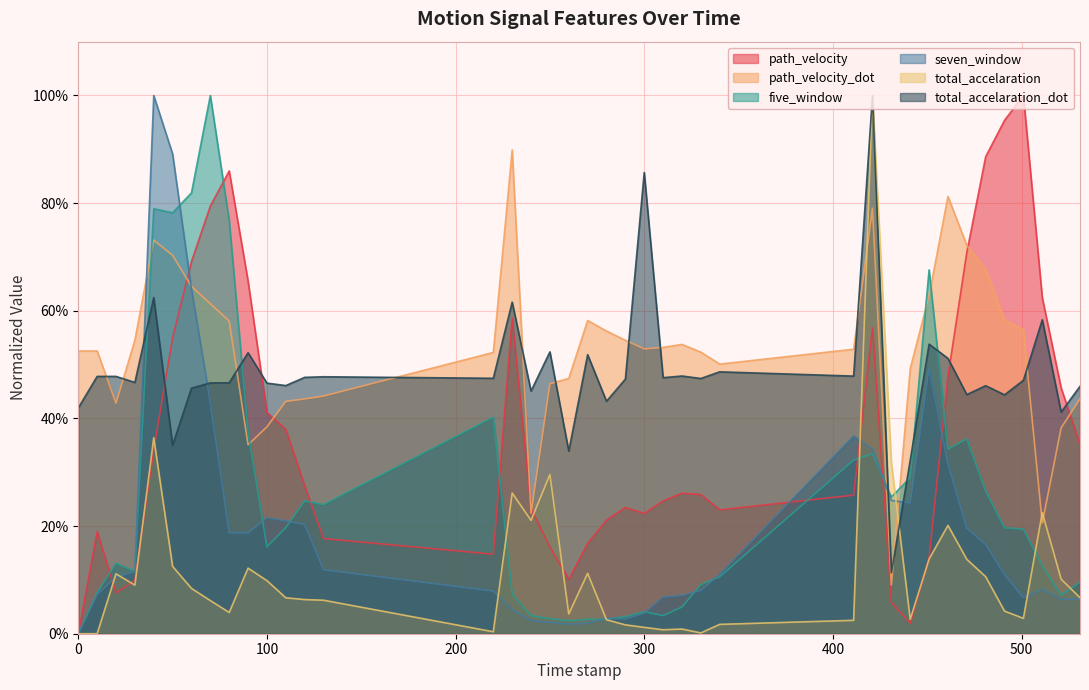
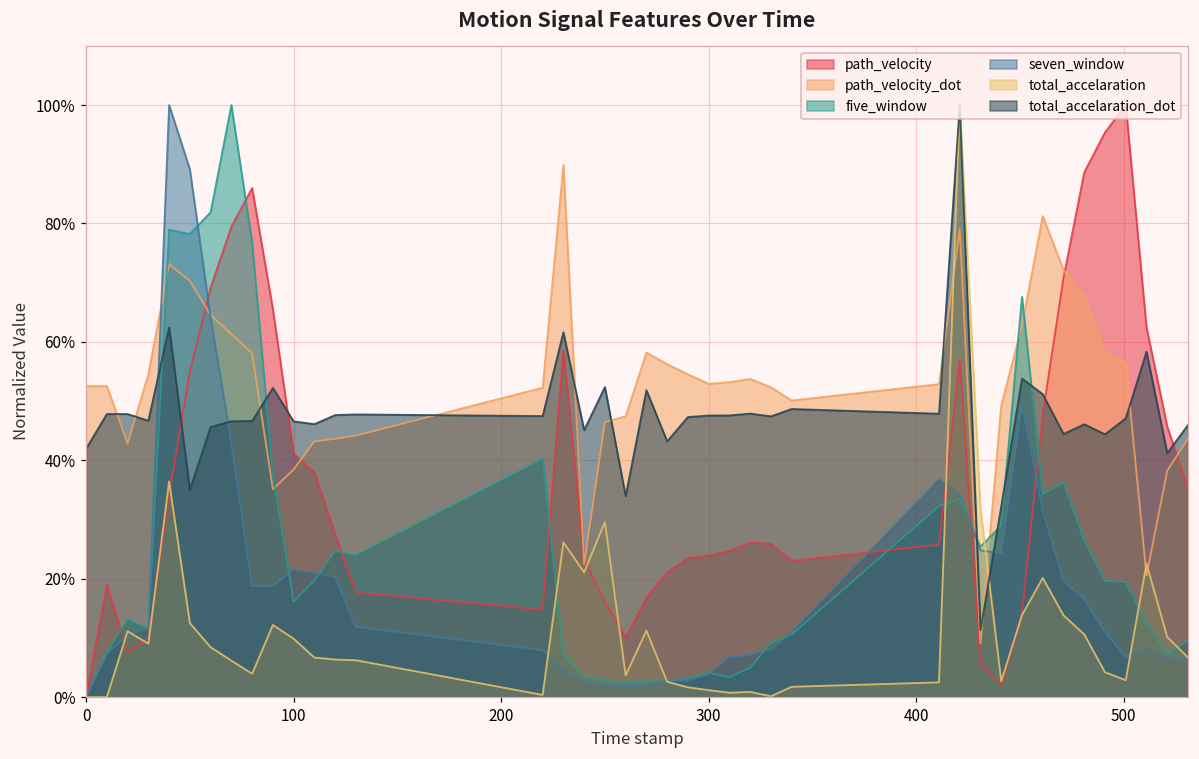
path_velocity, 300: 22% -> 24%
total_accelaration_dot, 300: 86% -> 48%
